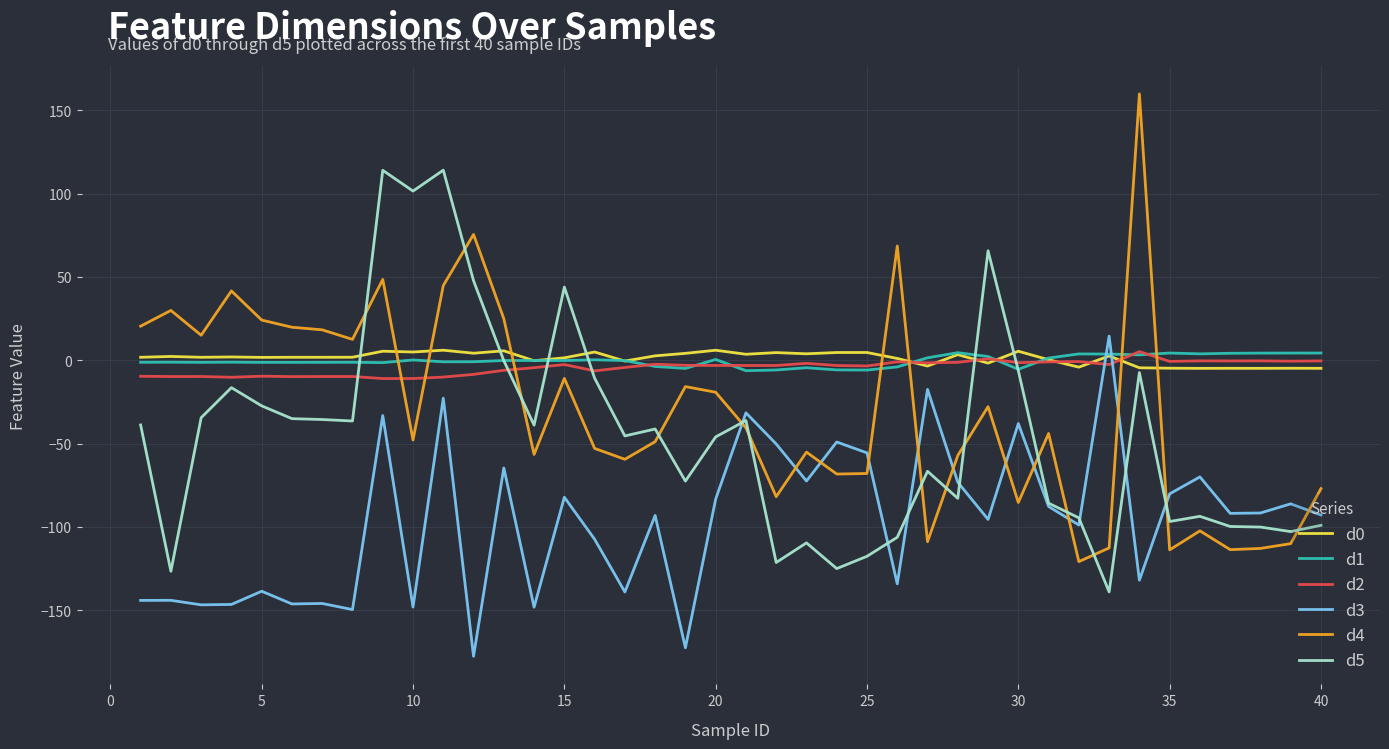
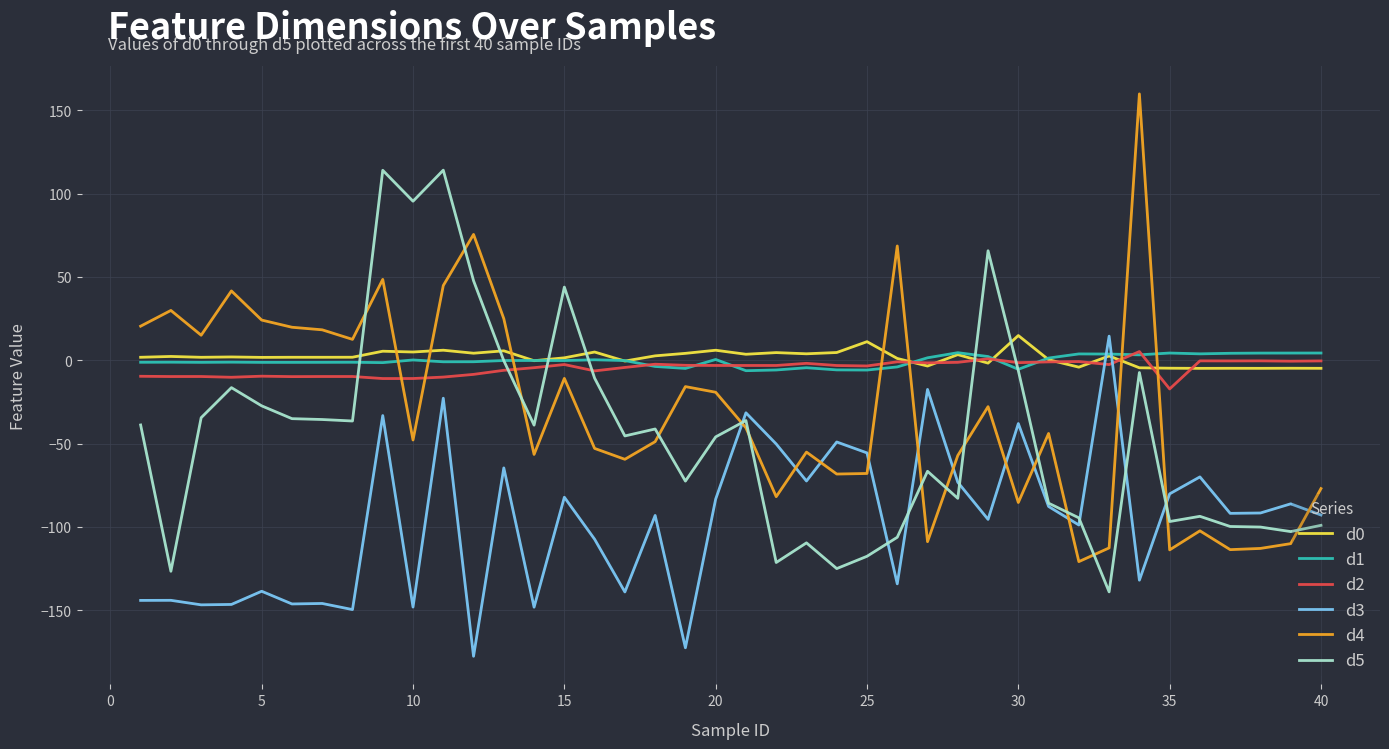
d5, 10: 102 -> 95
d0, 25: 5 -> 11
d0, 30: 5 -> 15
d2, 35: -1 -> -17
